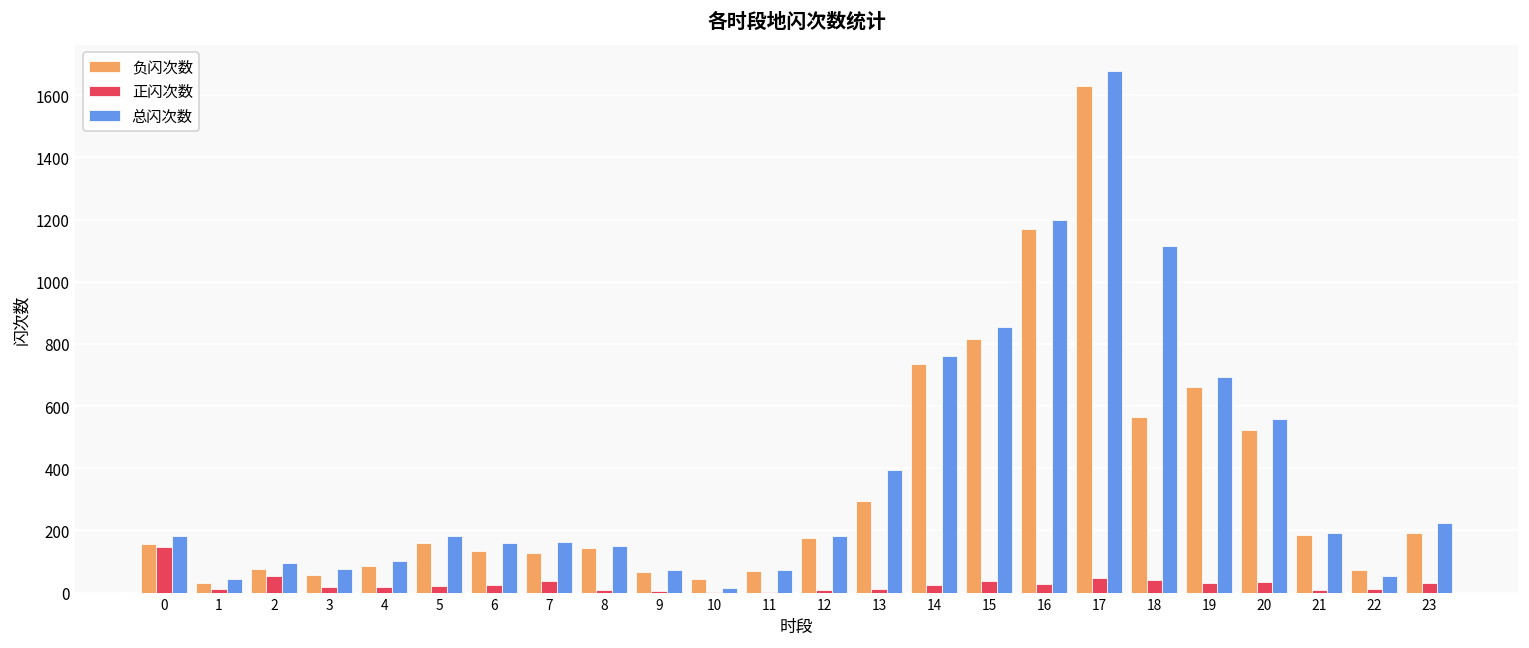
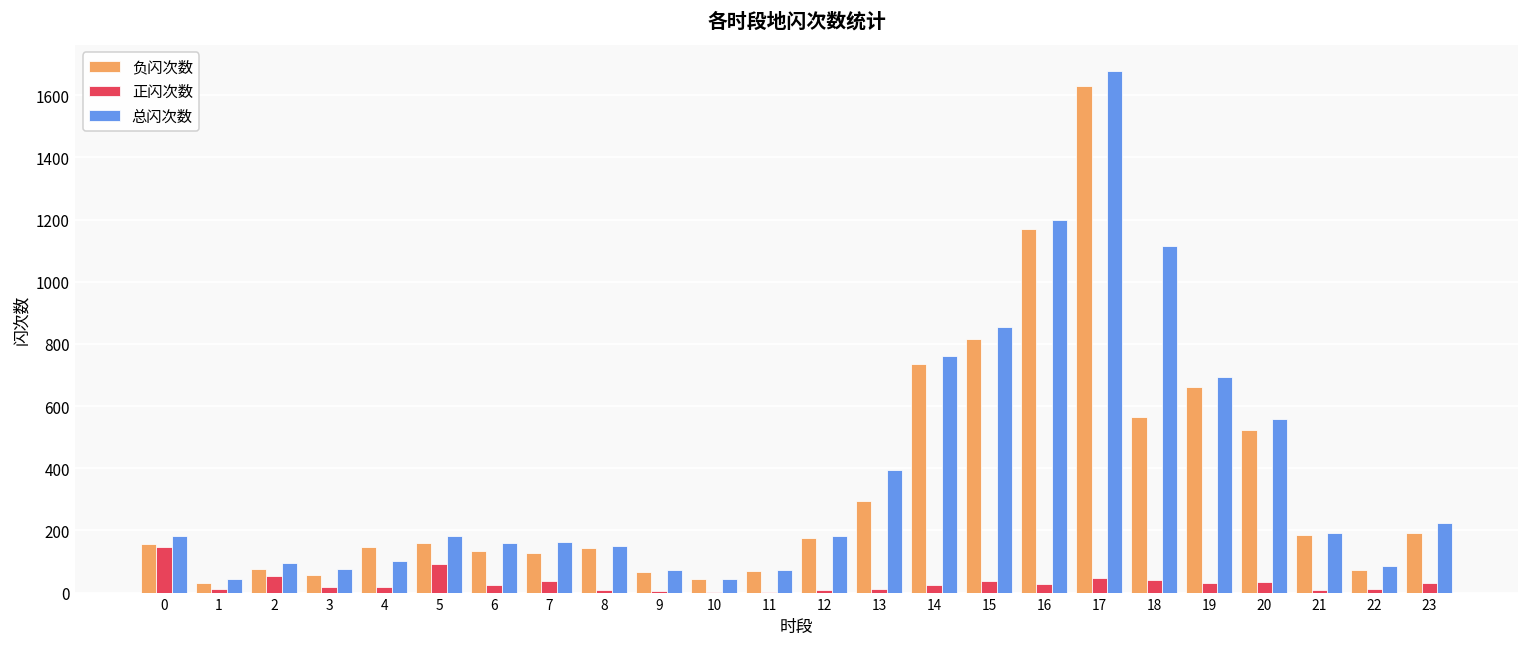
负闪次数, 4: 90 -> 150
正闪次数, 5: 20 -> 90
总闪次数, 10: 20 -> 40
总闪次数, 22: 50 -> 90
